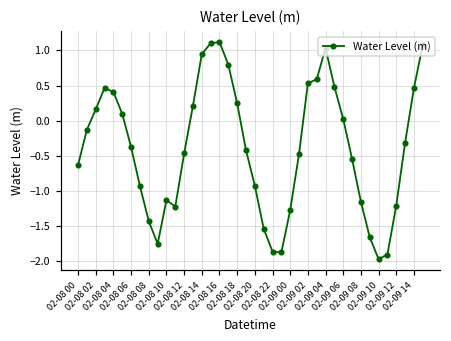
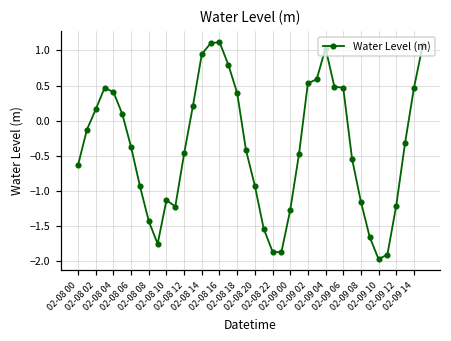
02-08 18: 0.2 -> 0.4
02-09 06: 0.0 -> 0.5
